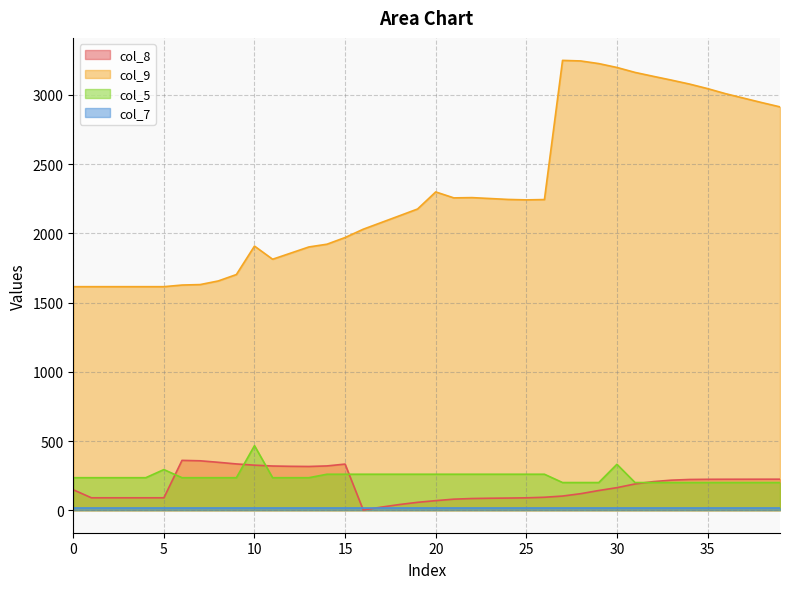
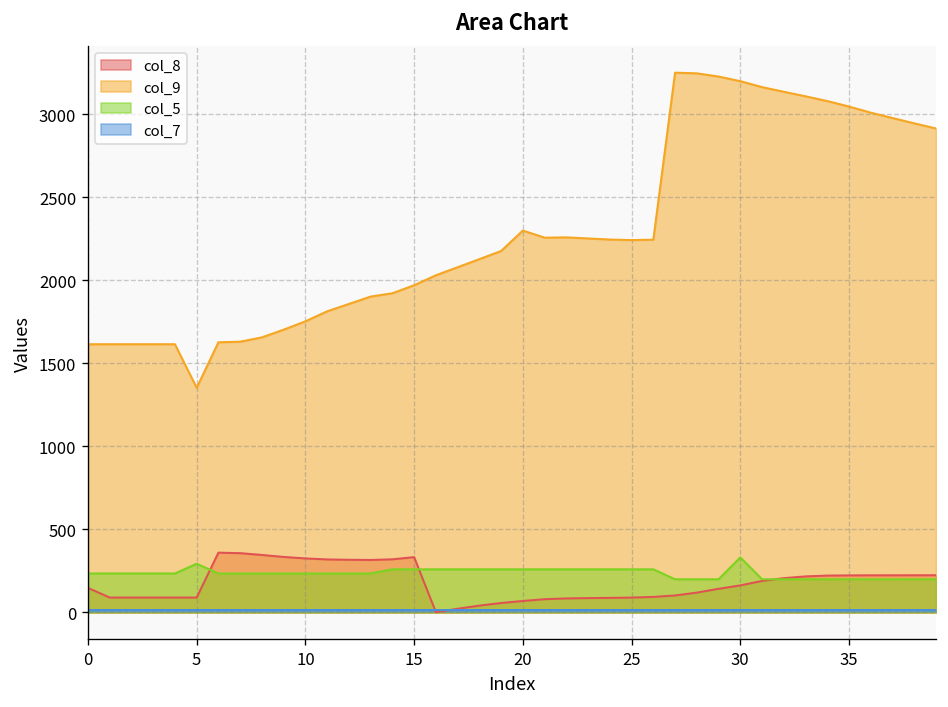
col_9, 5: 1620 -> 1350
col_9, 10: 1910 -> 1750
col_5, 10: 470 -> 240
